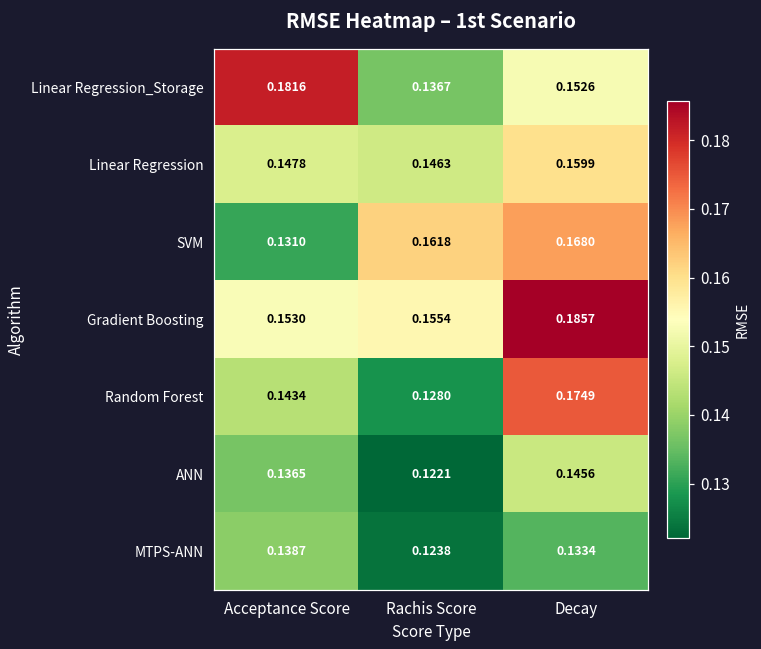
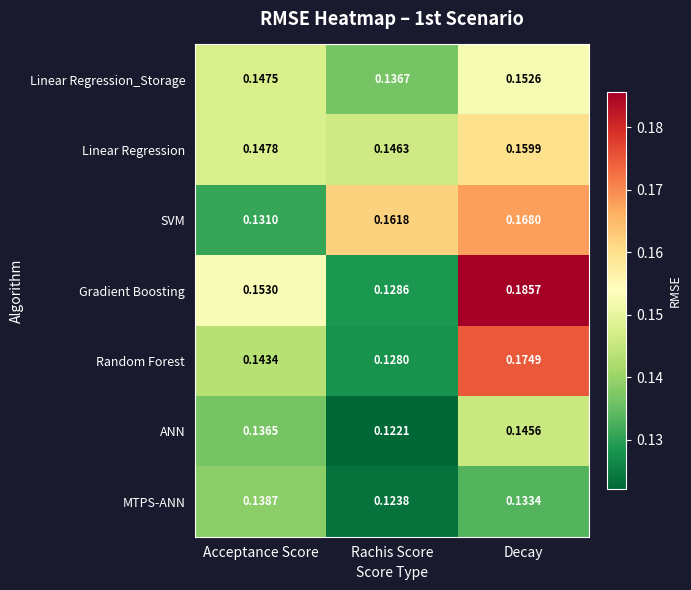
Linear Regression_Storage, Acceptance Score: 0.1816 -> 0.1475
Gradient Boosting, Rachis Score: 0.1554 -> 0.1286
